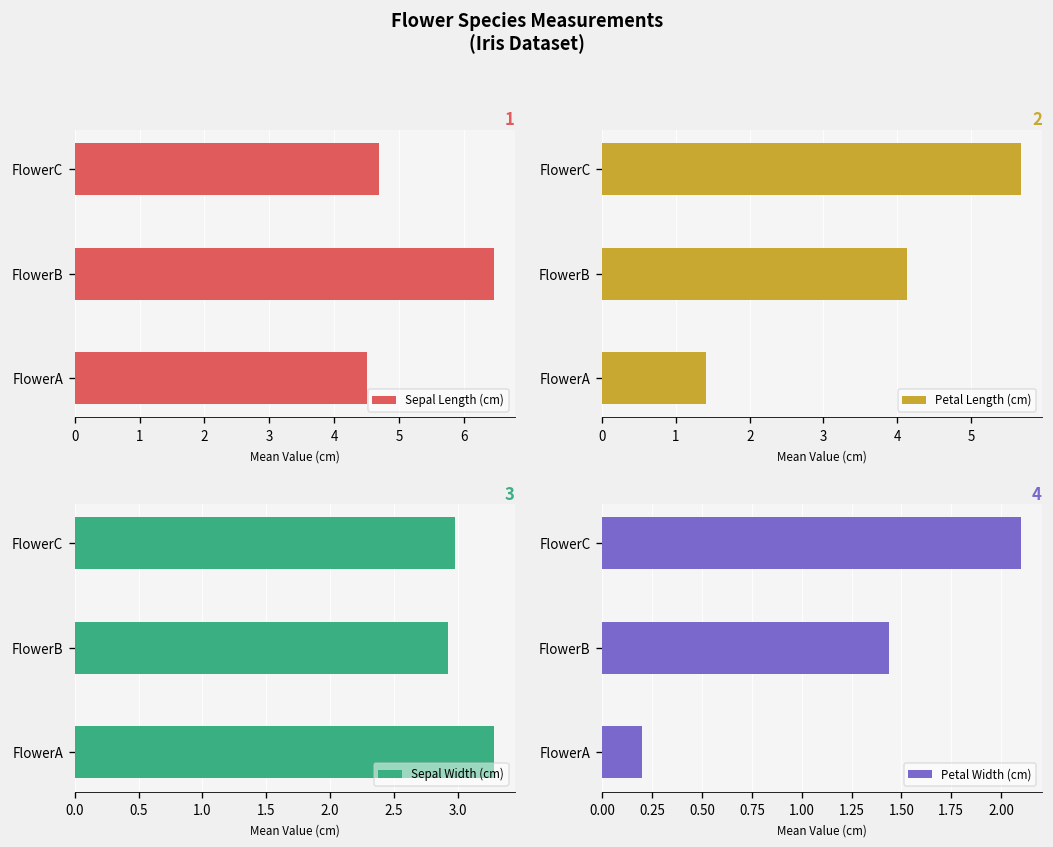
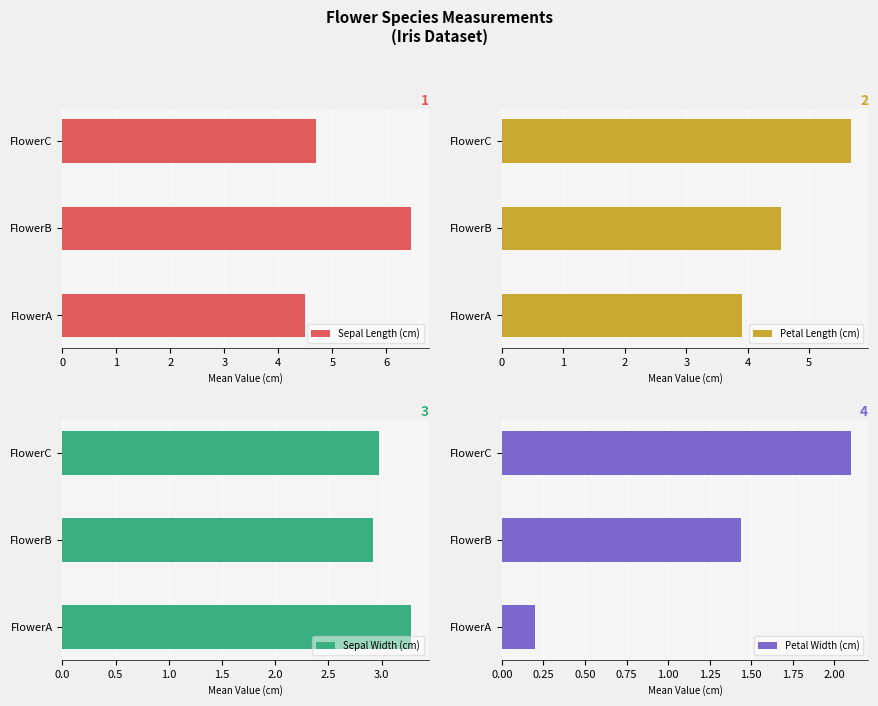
2, FlowerB: 4.1 -> 4.5
2, FlowerA: 1.4 -> 3.9
